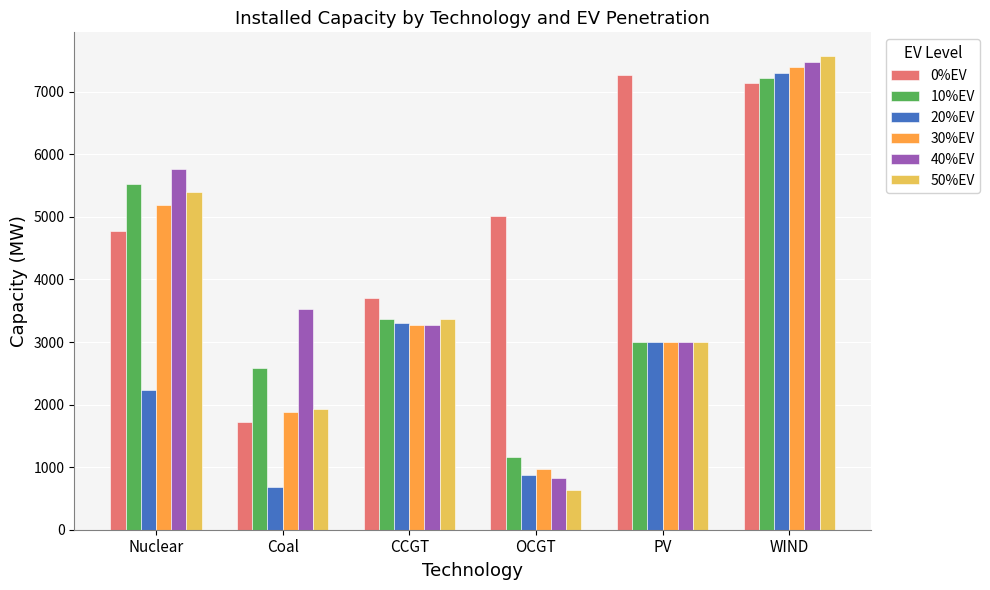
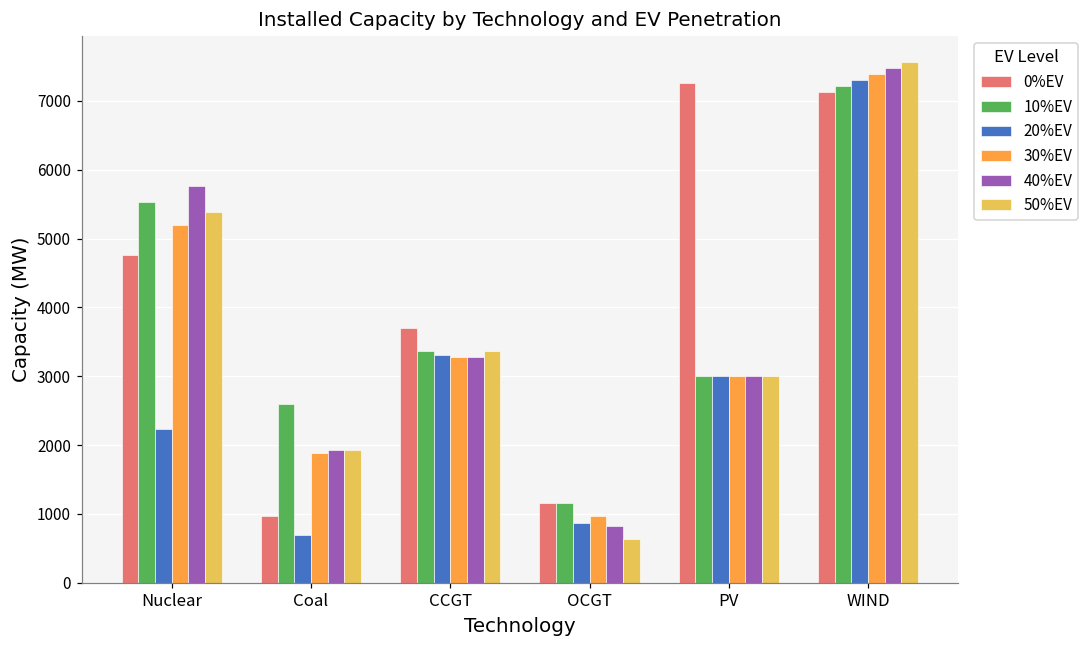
0%EV, Coal: 1700 -> 1000
40%EV, Coal: 3500 -> 1900
0%EV, OCGT: 5000 -> 1200
